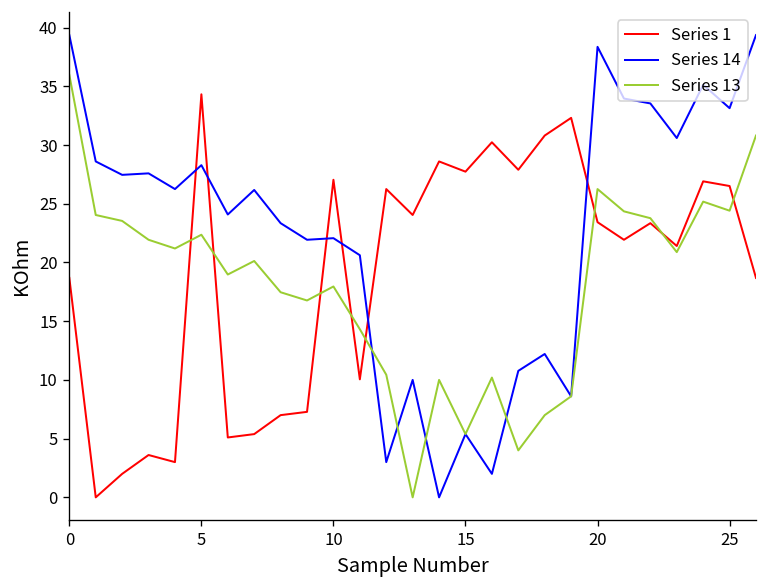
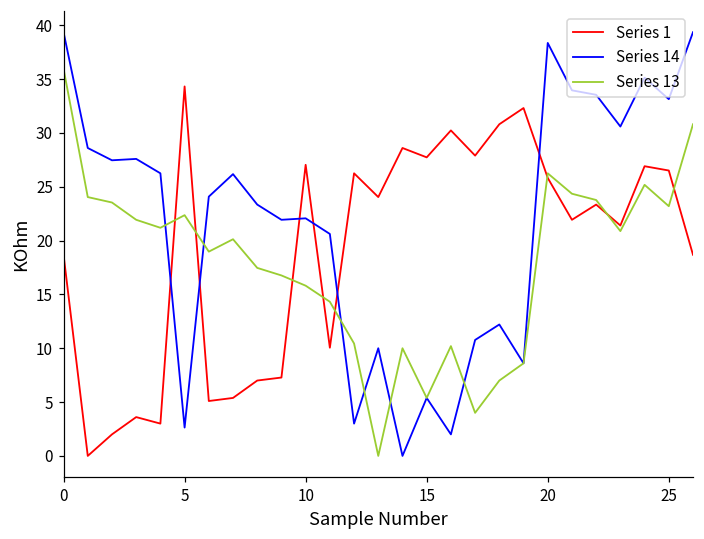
Series 14, 5: 28 -> 3
Series 13, 10: 18 -> 16
Series 1, 20: 23 -> 26
Series 13, 25: 24 -> 23
